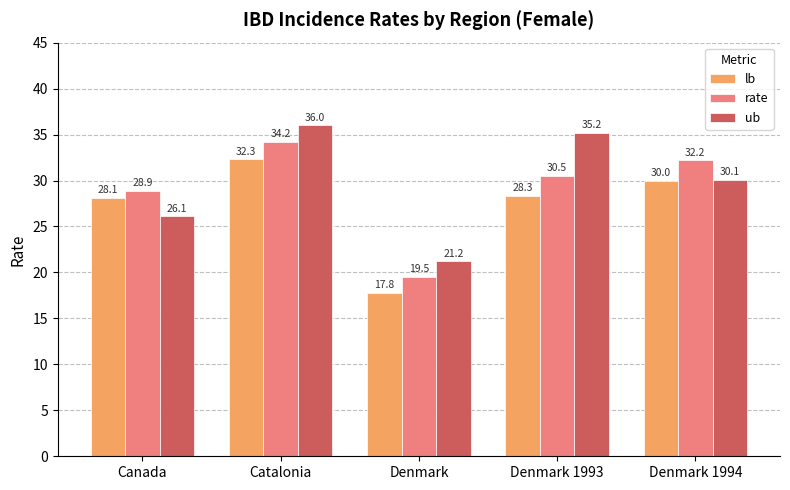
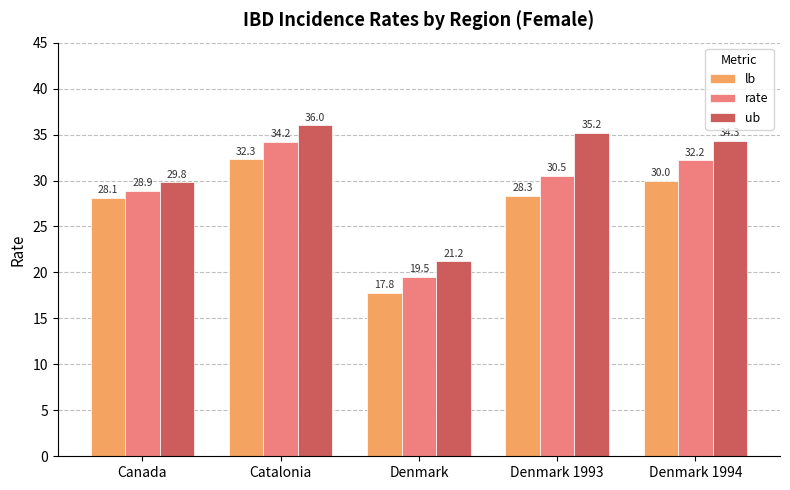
ub, Canada: 26.1 -> 29.8
ub, Denmark 1994: 30 -> 34
